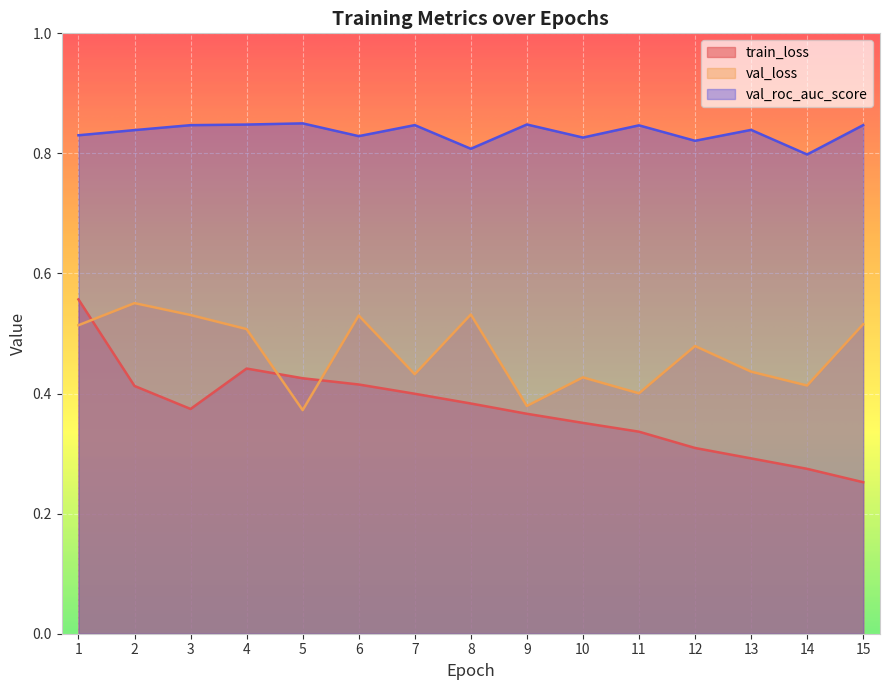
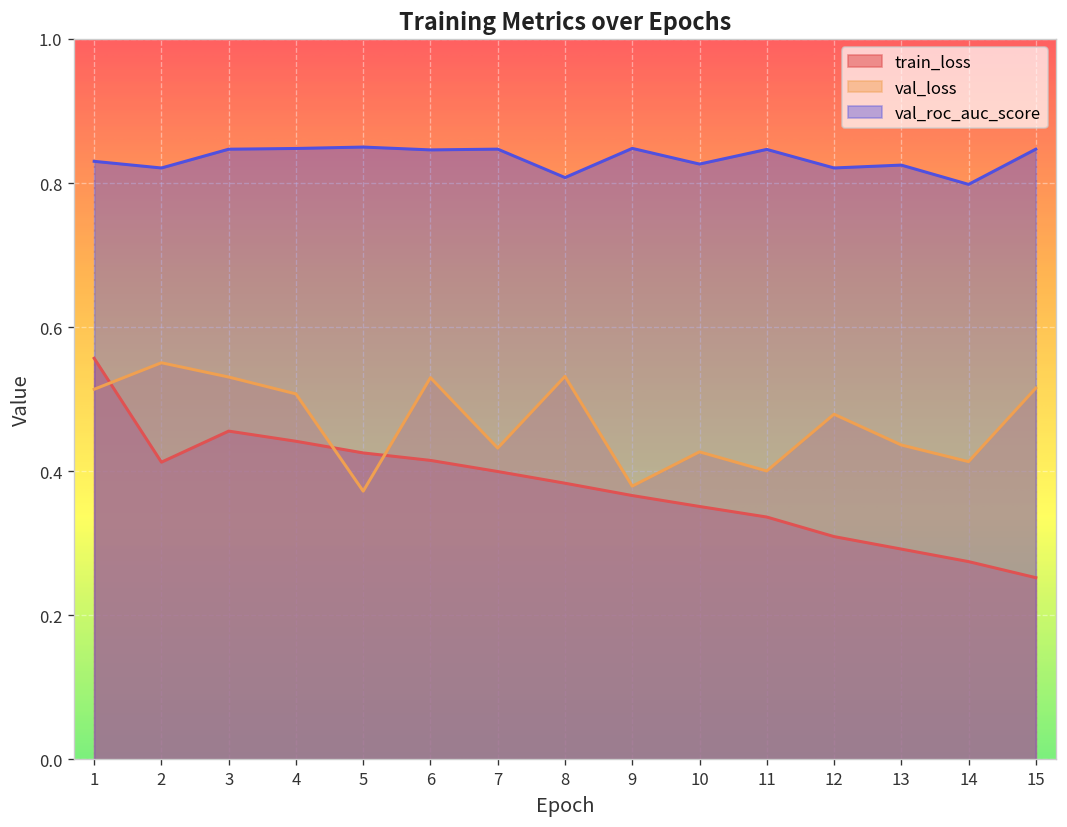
val_roc_auc_score, 2: 0.84 -> 0.82
train_loss, 3: 0.37 -> 0.46
val_roc_auc_score, 6: 0.83 -> 0.85
val_roc_auc_score, 13: 0.84 -> 0.83
